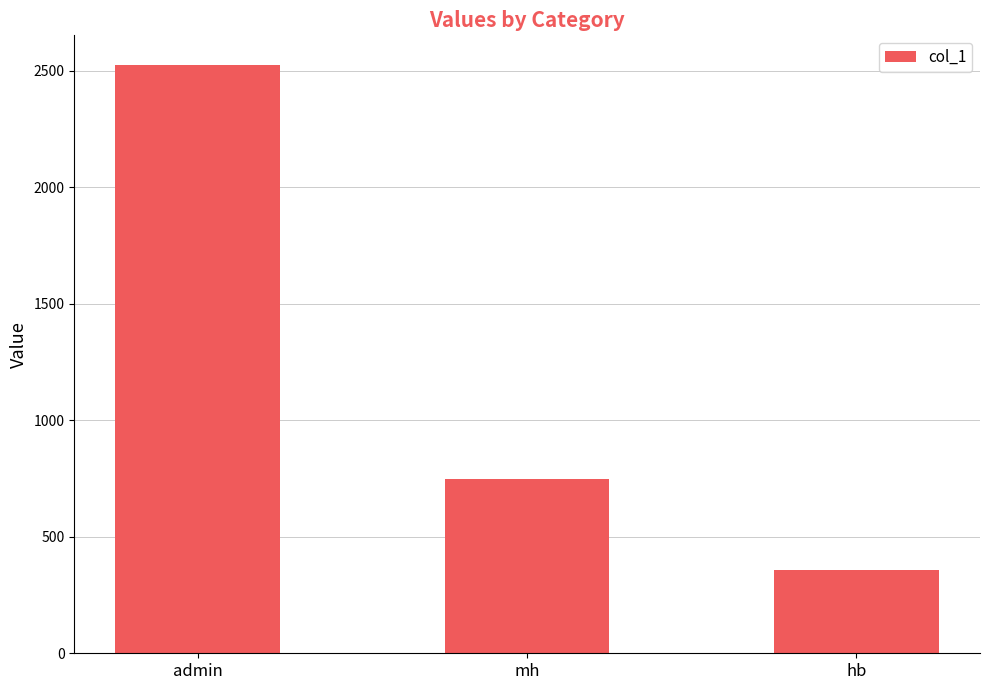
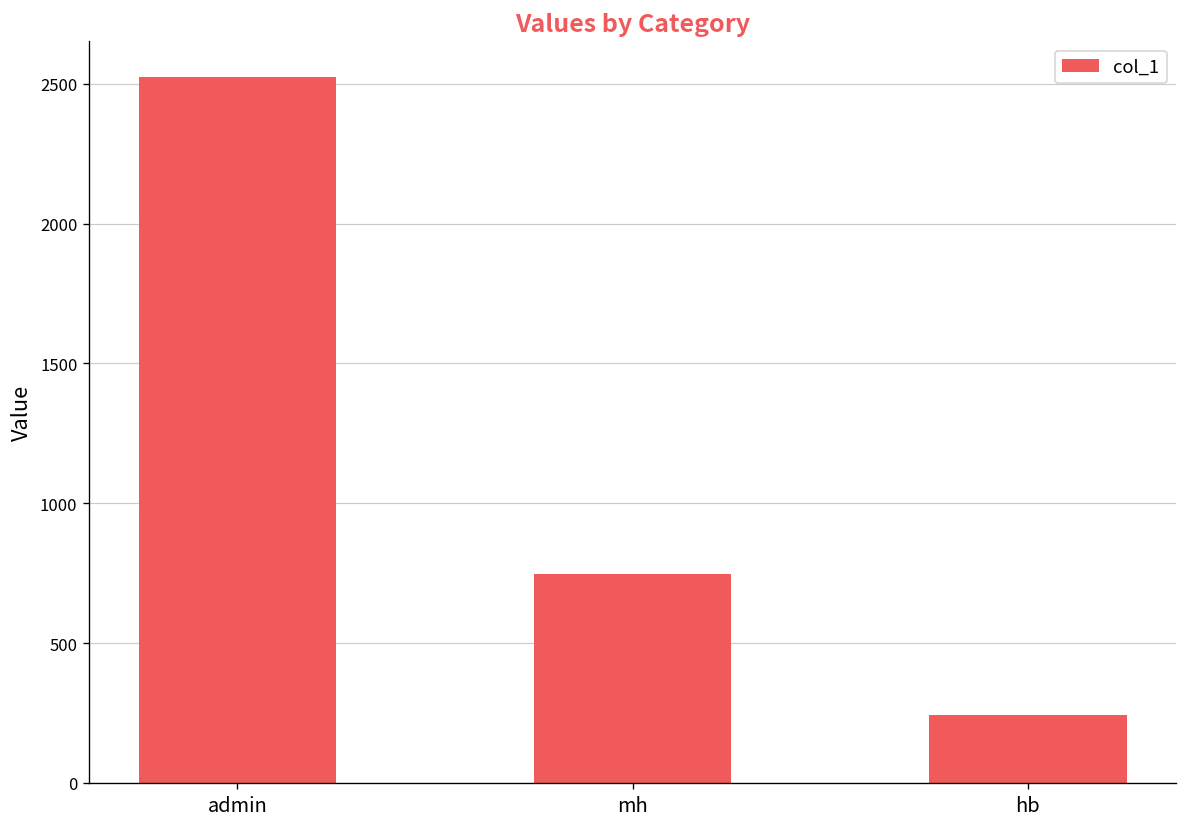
hb: 360 -> 240
